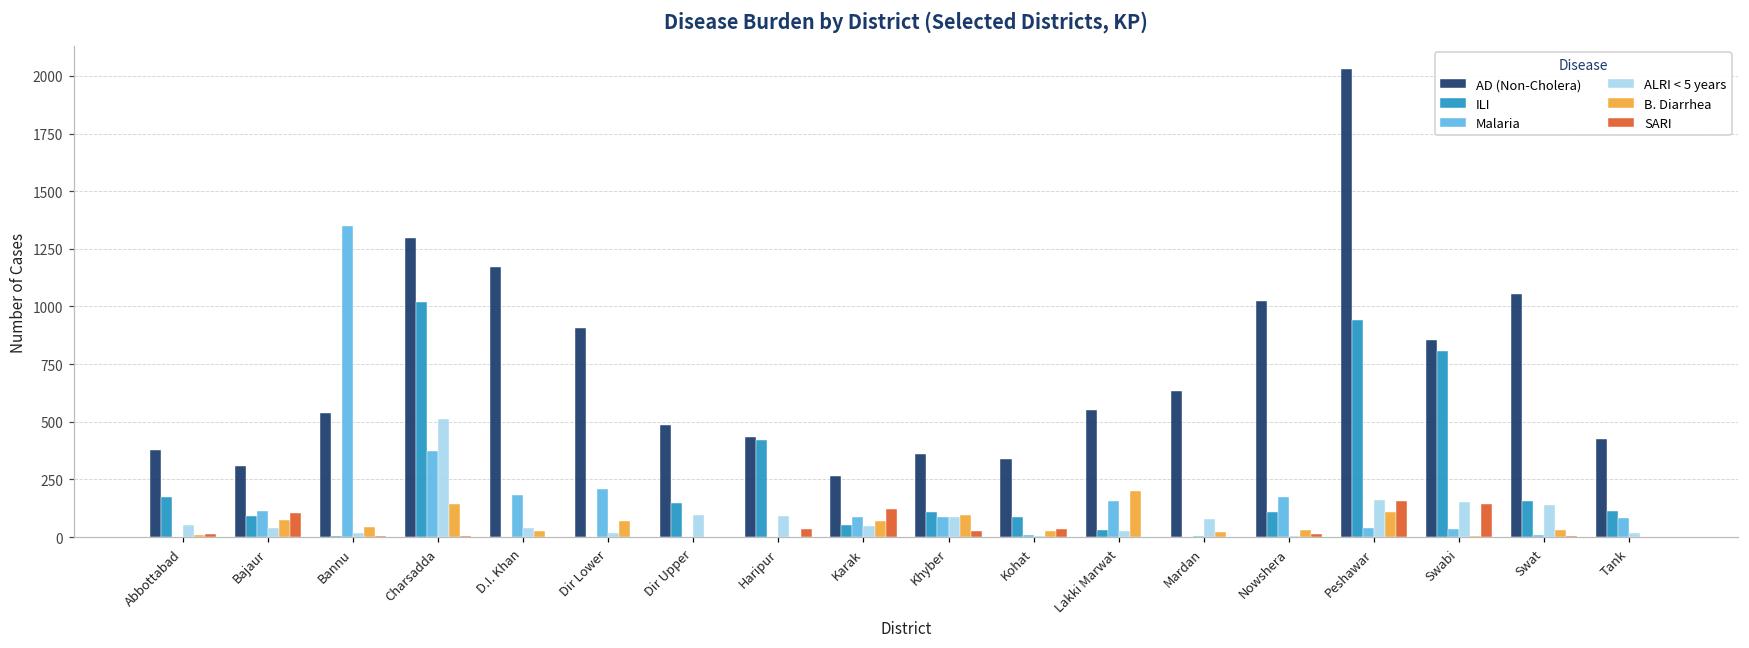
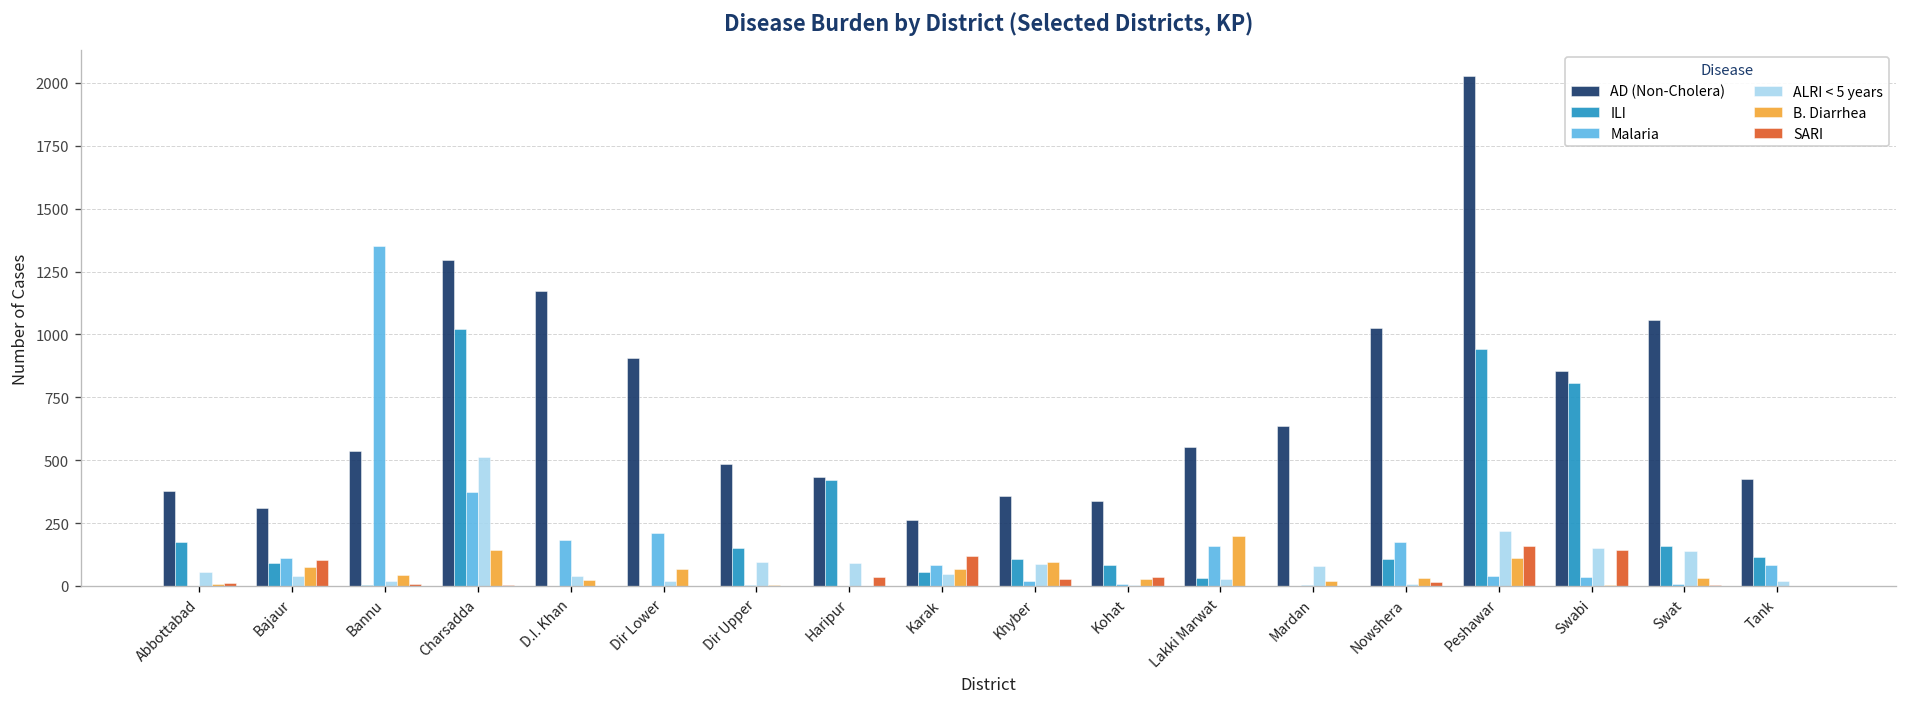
Malaria, Khyber: 90 -> 20
ALRI < 5 years, Peshawar: 160 -> 220
